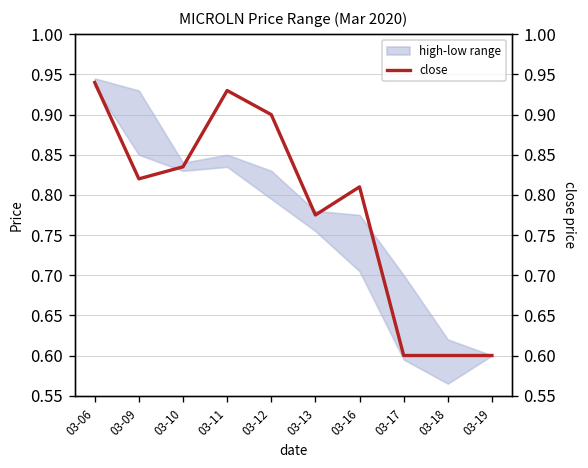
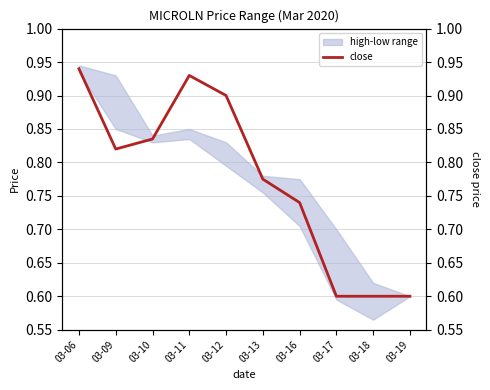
close, 03-16: 0.81 -> 0.74
